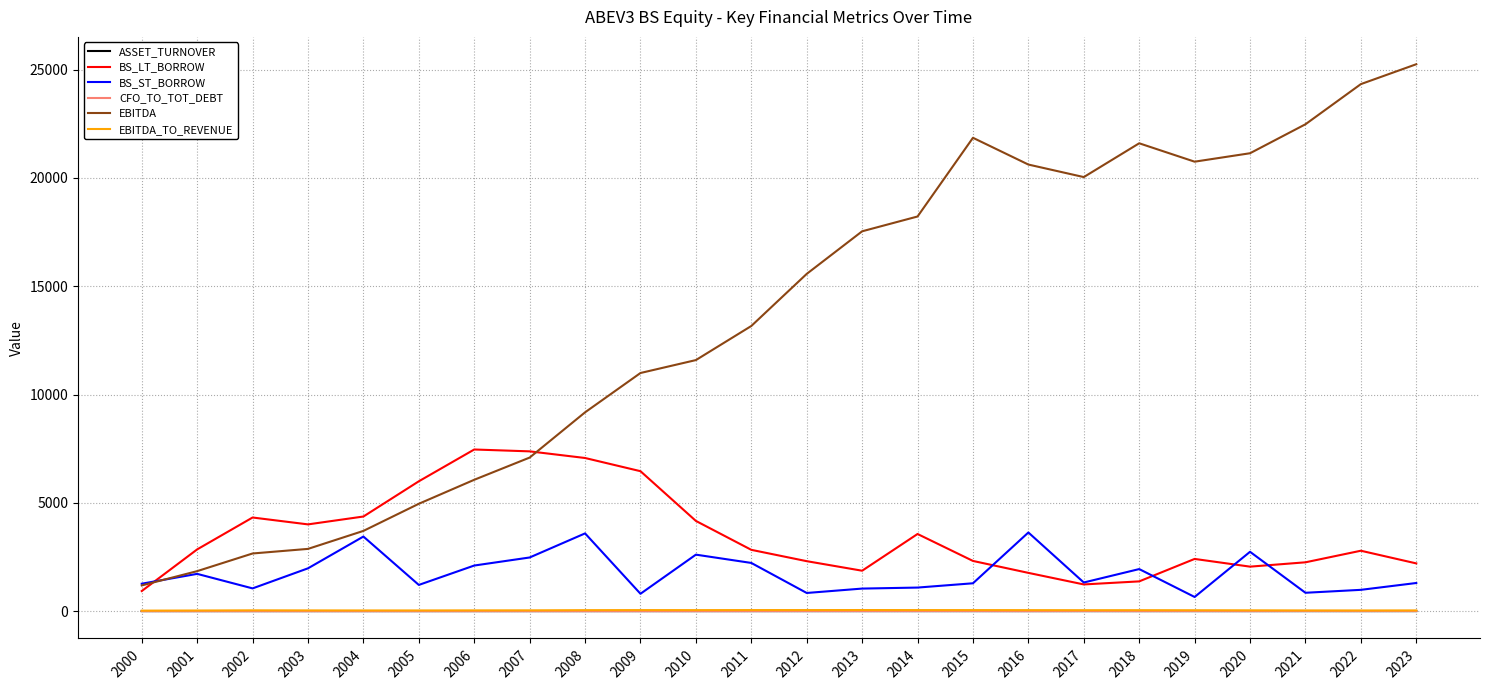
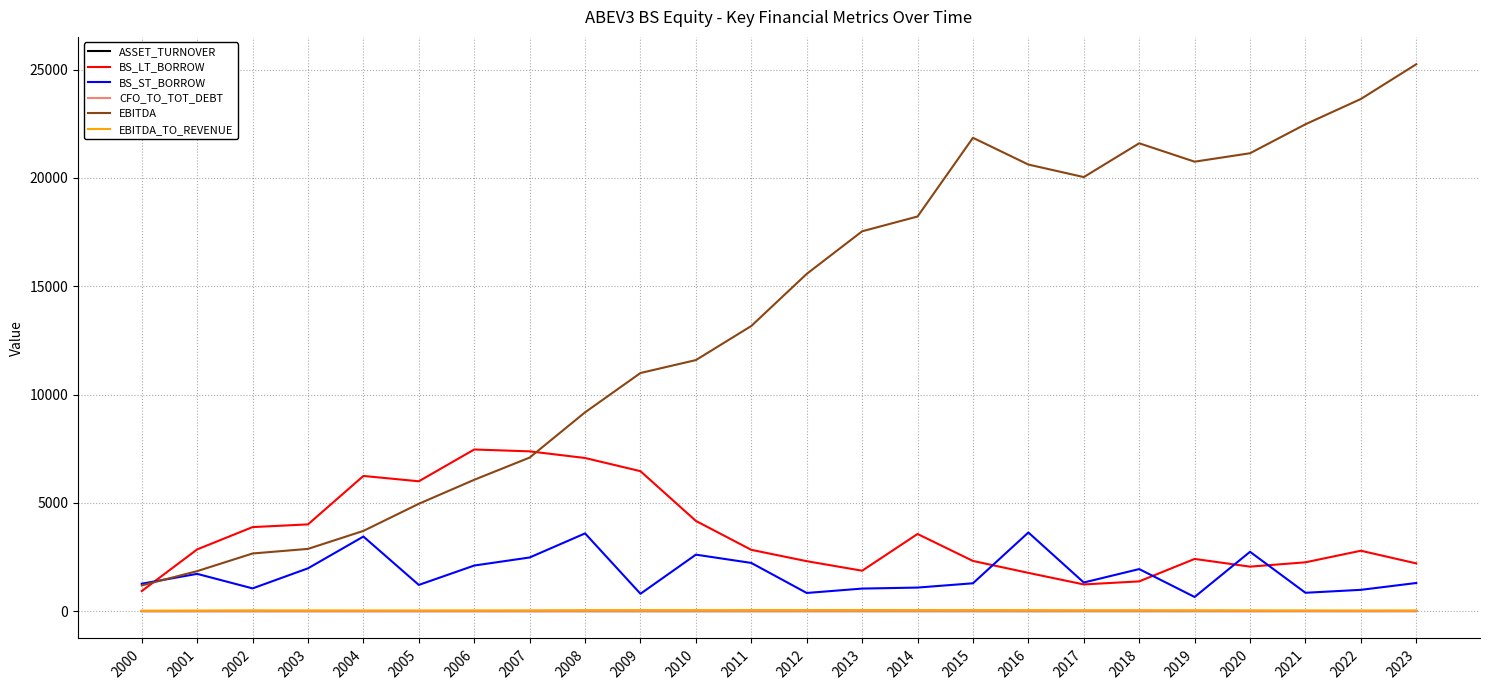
BS_LT_BORROW, 2002: 4300 -> 3900
BS_LT_BORROW, 2004: 4400 -> 6200
EBITDA, 2022: 24300 -> 23600
